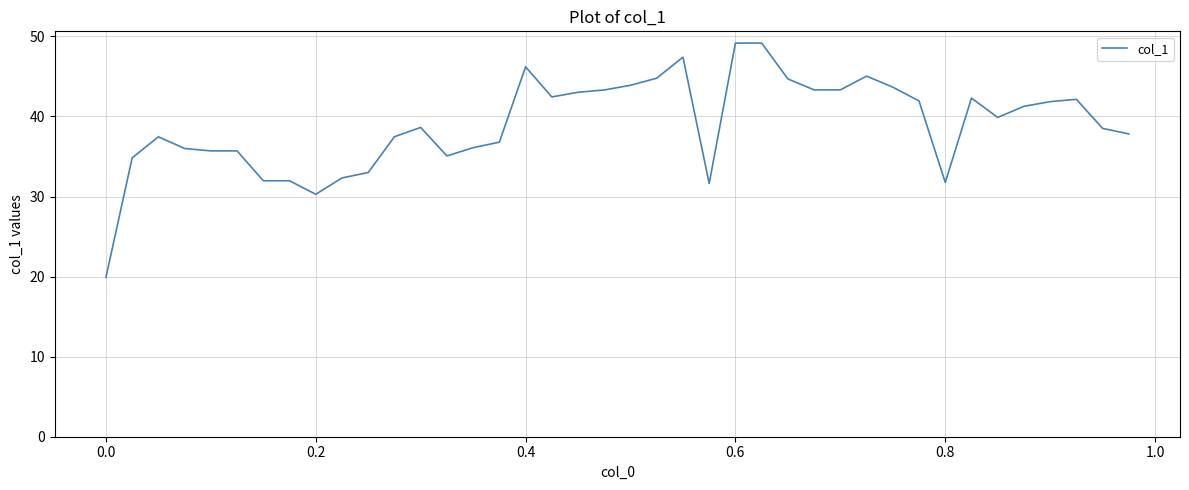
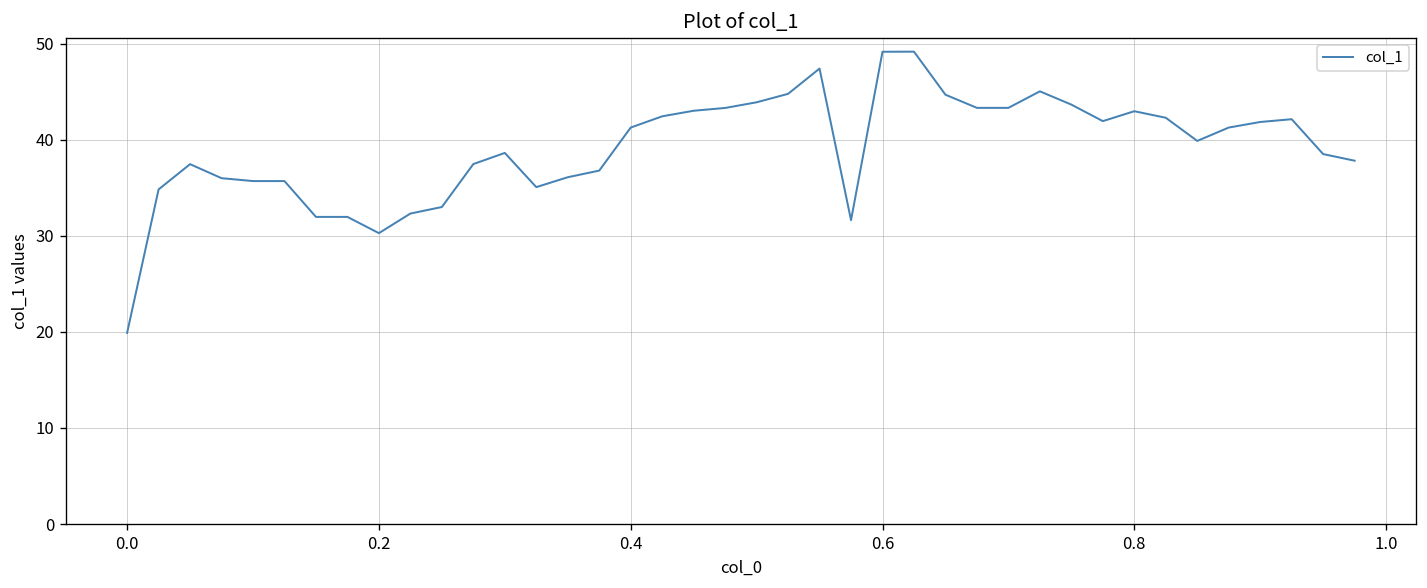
0.4: 46 -> 41
0.8: 32 -> 43
